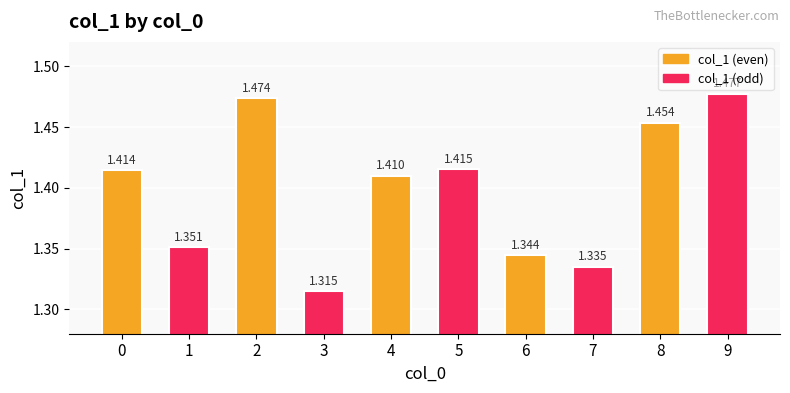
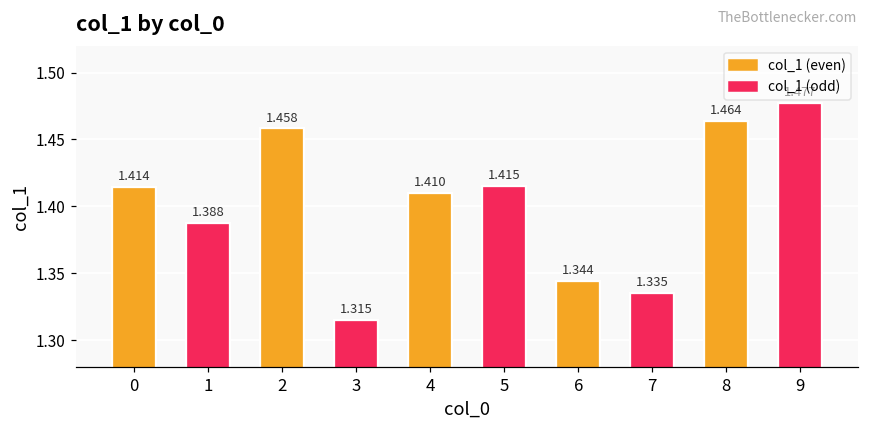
1: 1.351 -> 1.388
2: 1.474 -> 1.458
8: 1.454 -> 1.464
